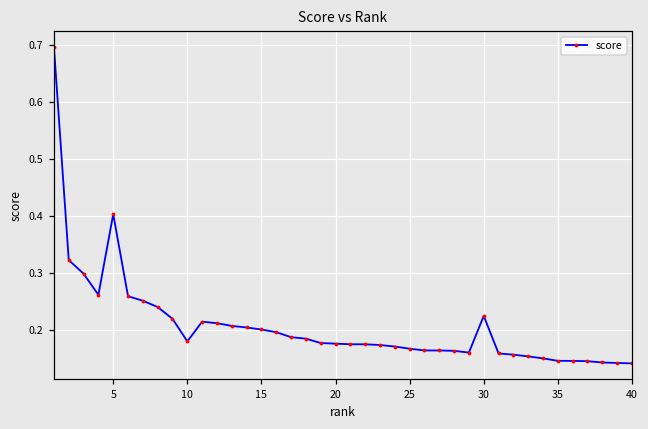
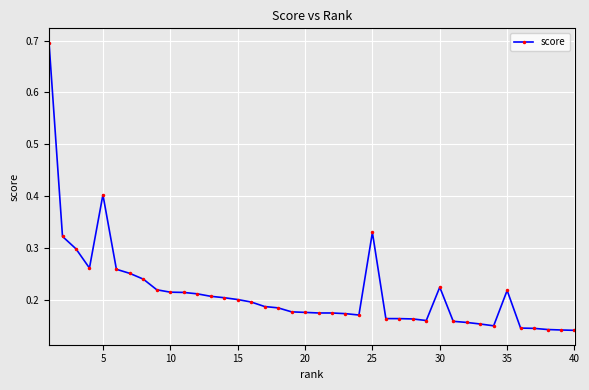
10: 0.18 -> 0.22
25: 0.17 -> 0.33
35: 0.15 -> 0.22
